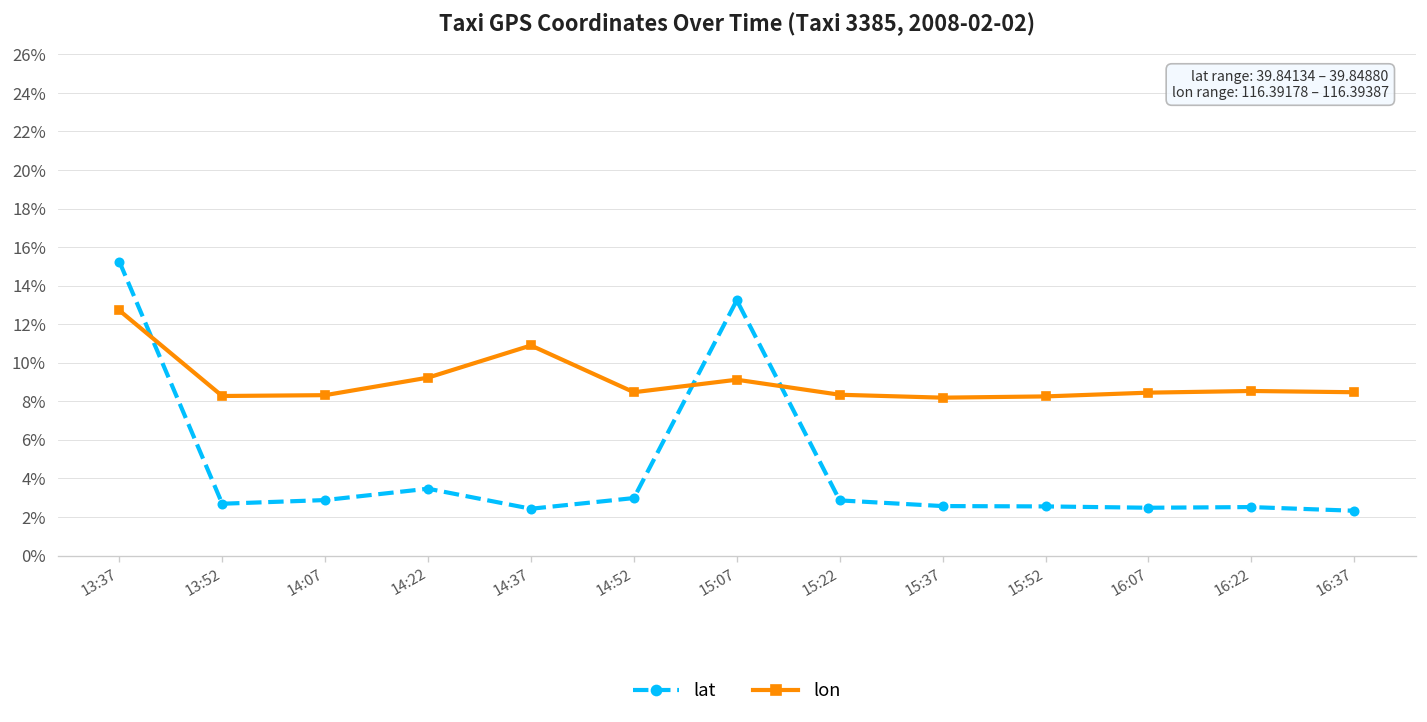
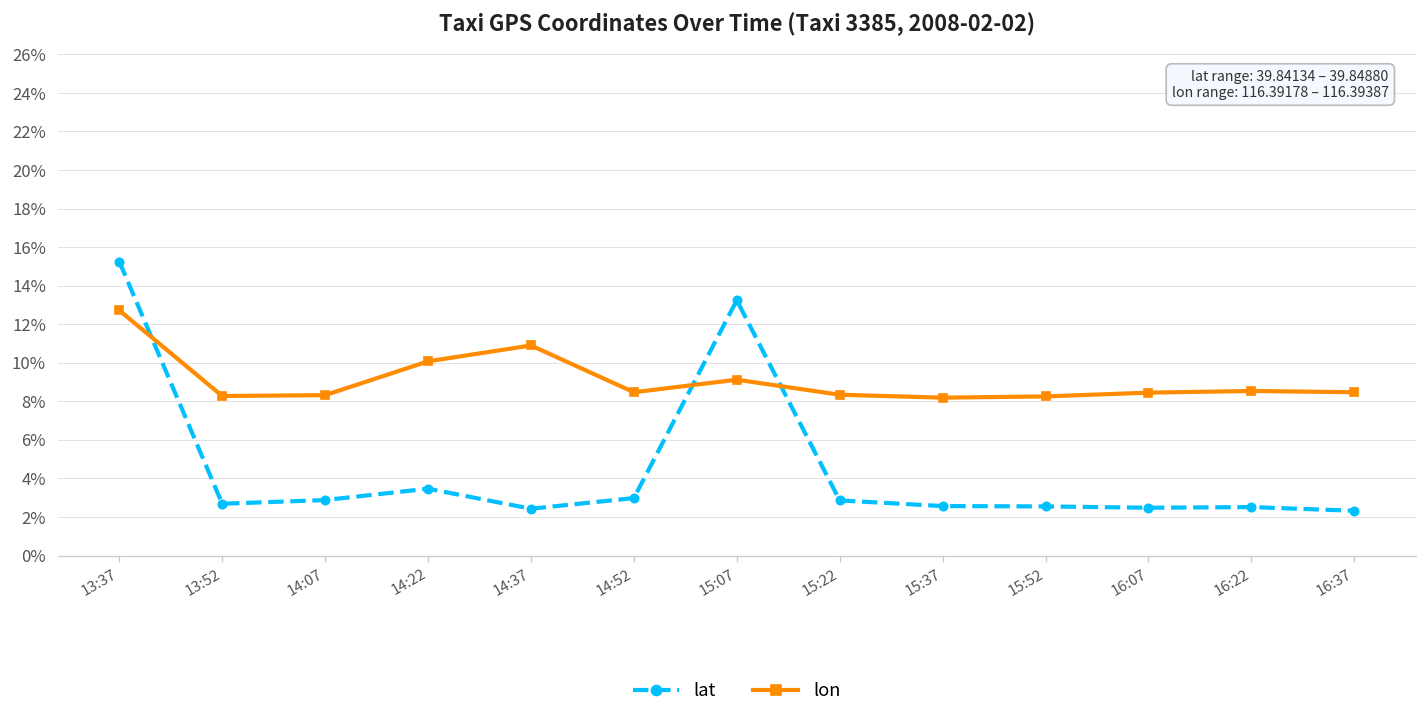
lon, 14:22: 9.2% -> 10.1%
